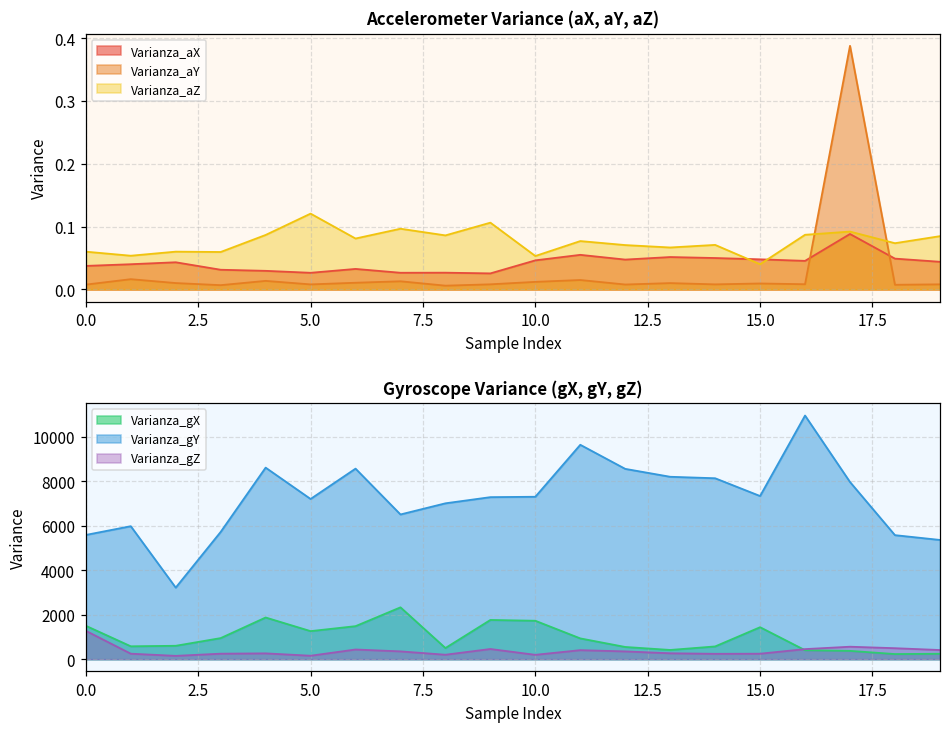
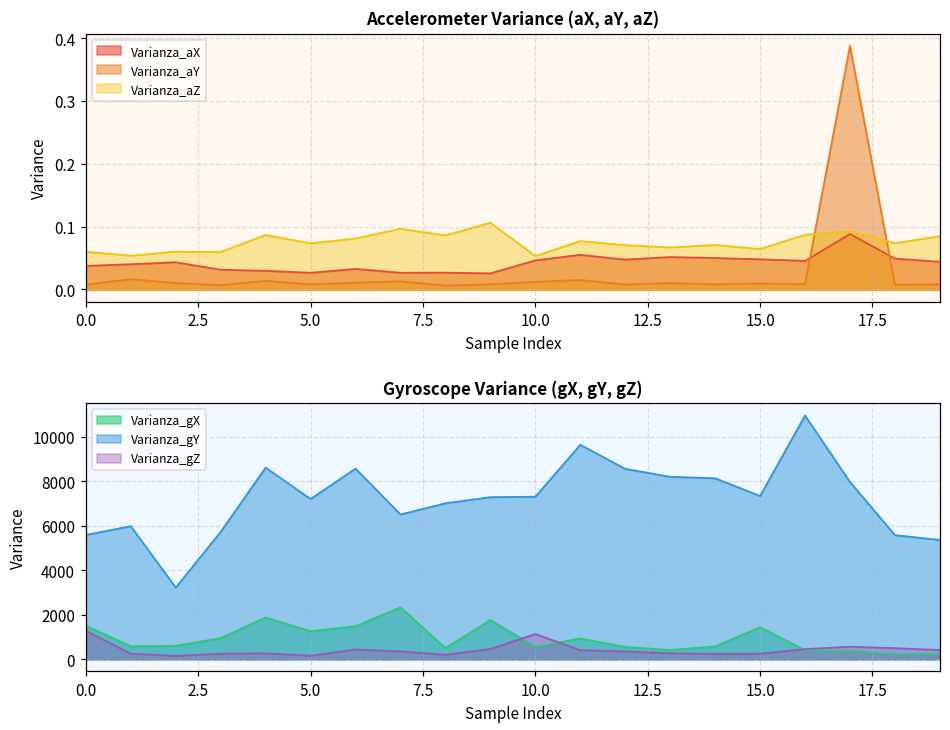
Accelerometer Variance (aX, aY, aZ), Varianza_aZ, 5.0: 0.12 -> 0.07
Accelerometer Variance (aX, aY, aZ), Varianza_aZ, 15.0: 0.04 -> 0.06
Gyroscope Variance (gX, gY, gZ), Varianza_gX, 10.0: 1700 -> 600
Gyroscope Variance (gX, gY, gZ), Varianza_gZ, 10.0: 200 -> 1100
